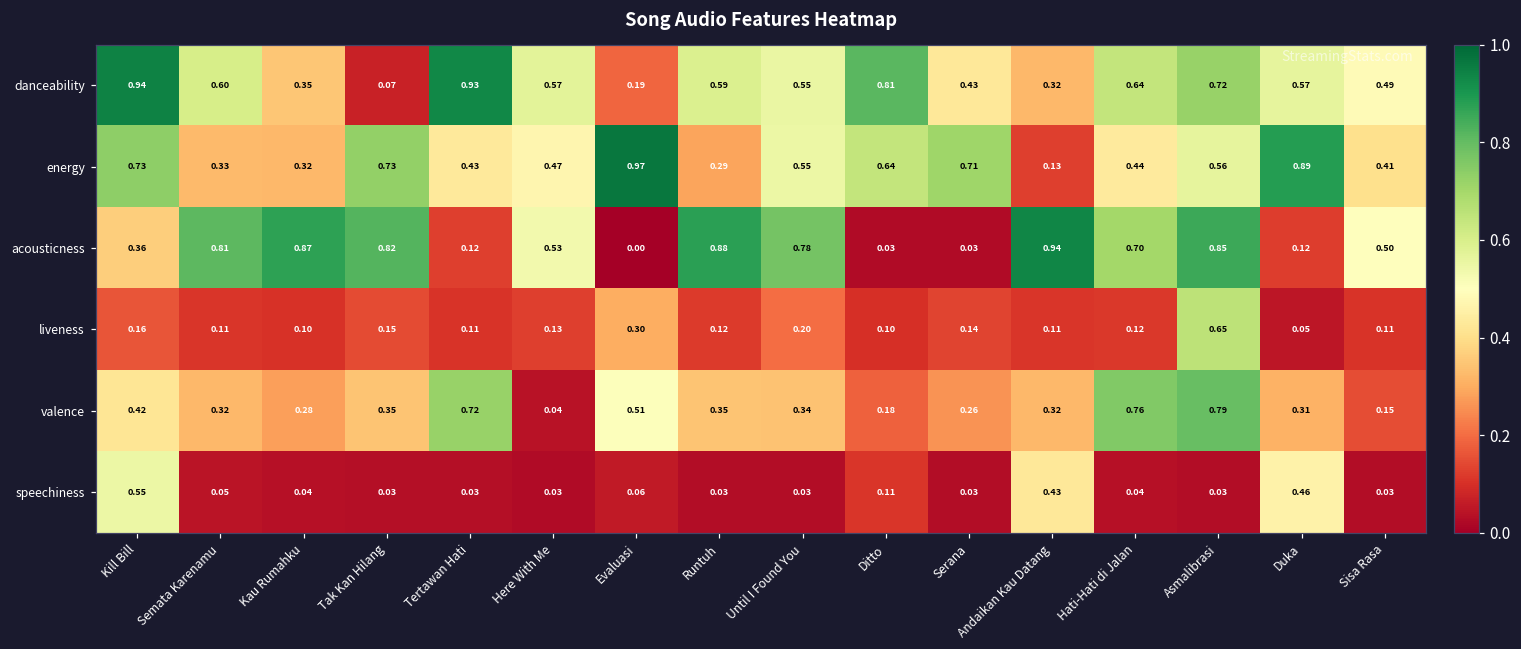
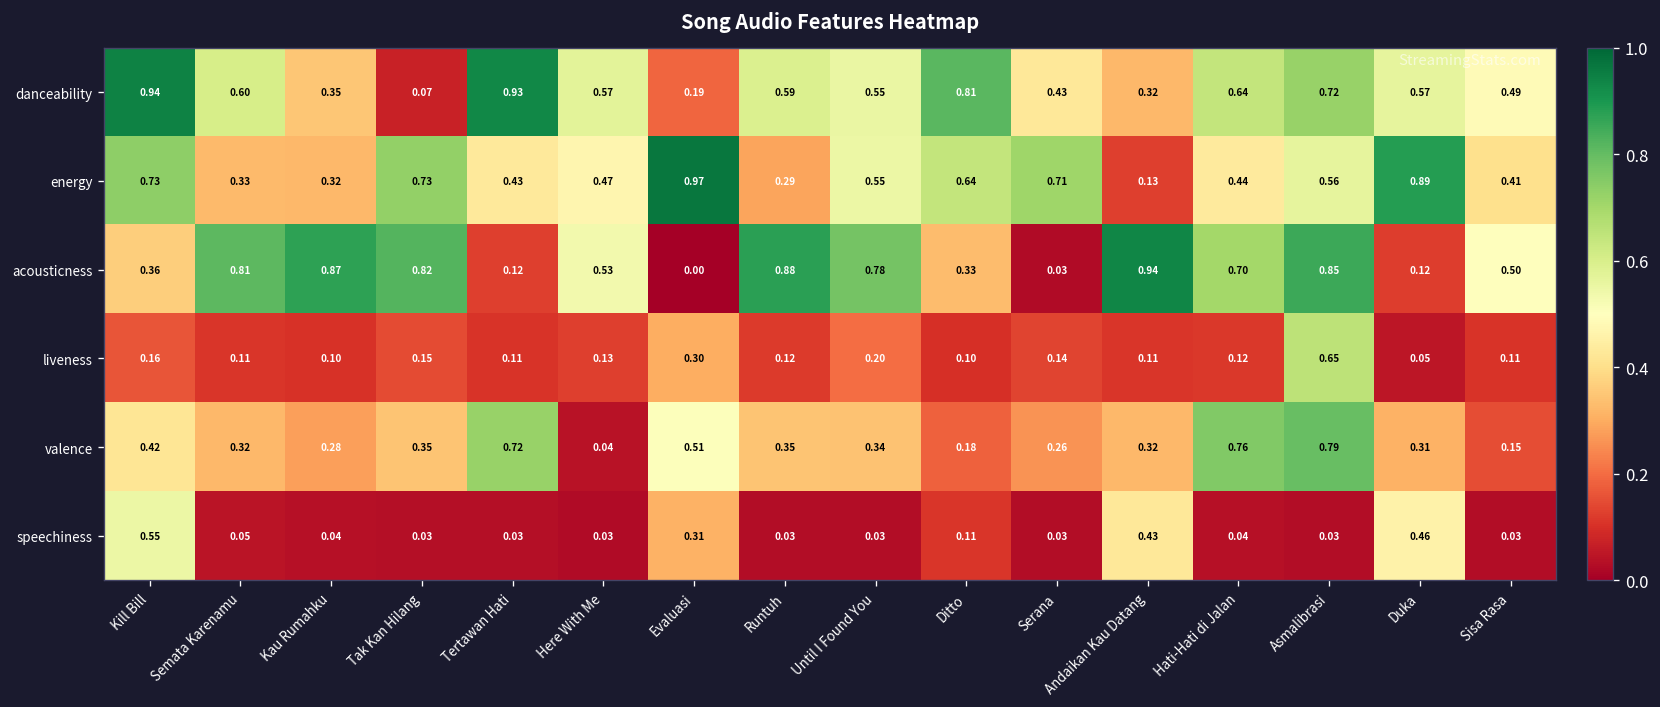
acousticness, Ditto: 0.03 -> 0.33
speechiness, Evaluasi: 0.06 -> 0.31
